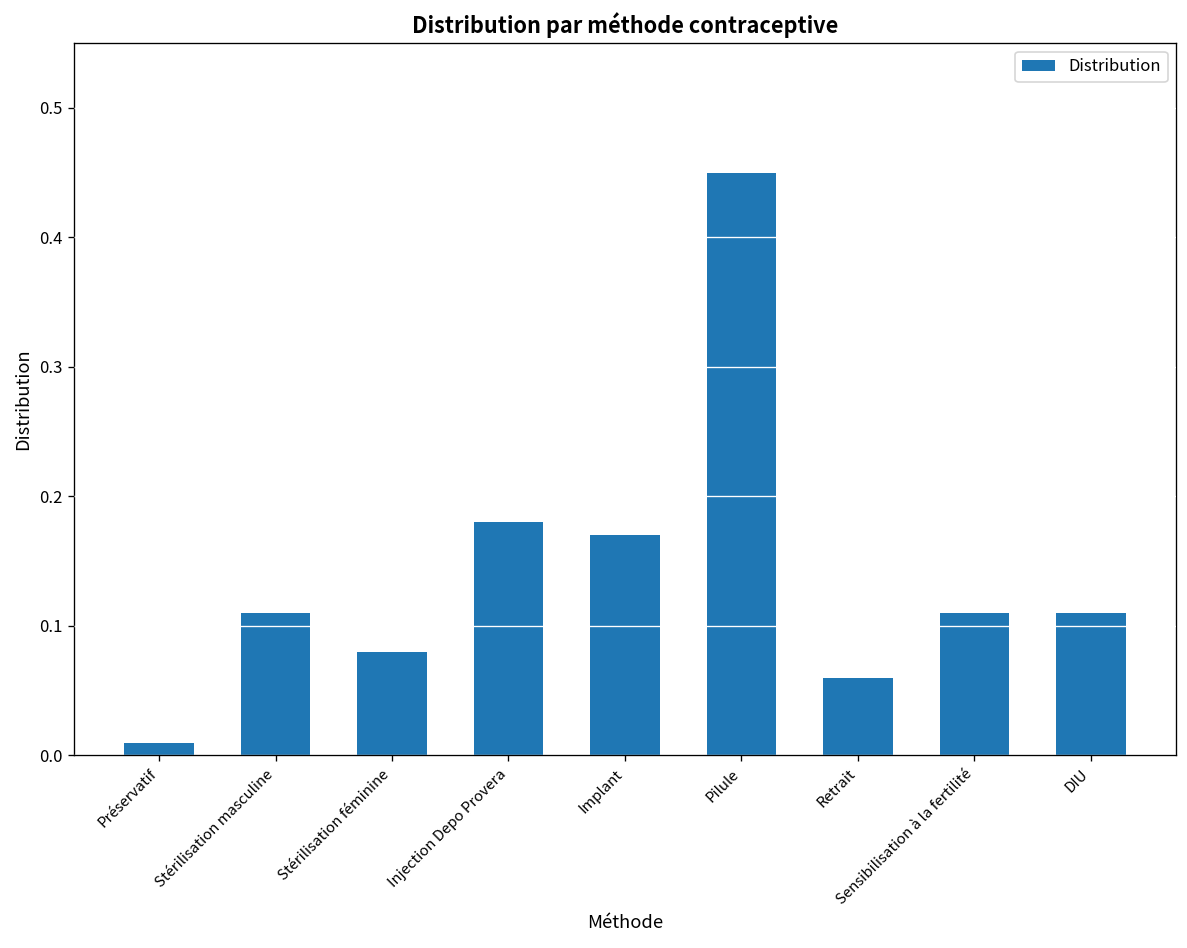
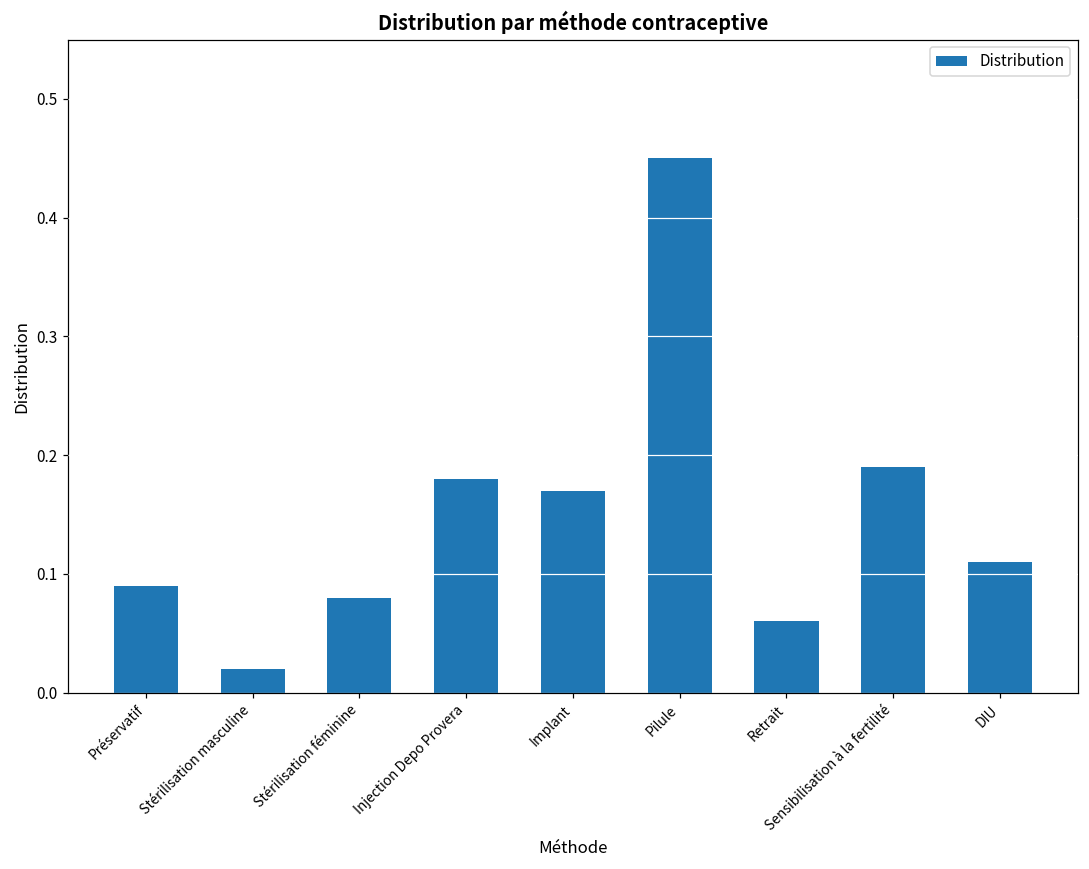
Préservatif: 0.01 -> 0.09
Stérilisation masculine: 0.11 -> 0.02
Sensibilisation à la fertilité: 0.11 -> 0.19
